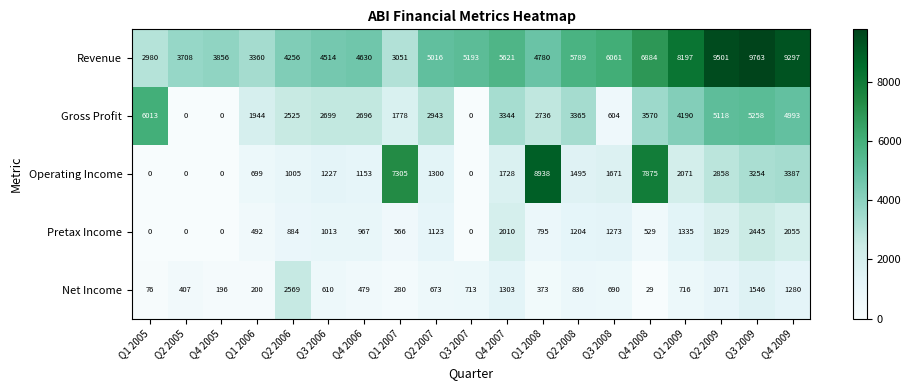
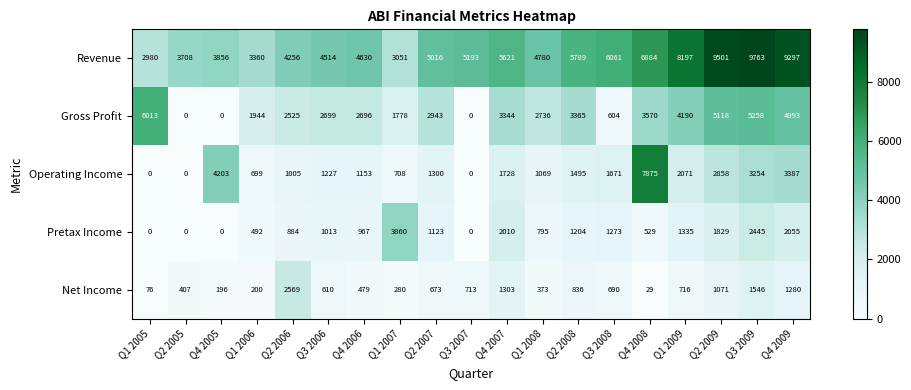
Operating Income, Q4 2005: 0 -> 4203
Operating Income, Q1 2007: 7305 -> 708
Operating Income, Q1 2008: 8938 -> 1069
Pretax Income, Q1 2007: 566 -> 3860
